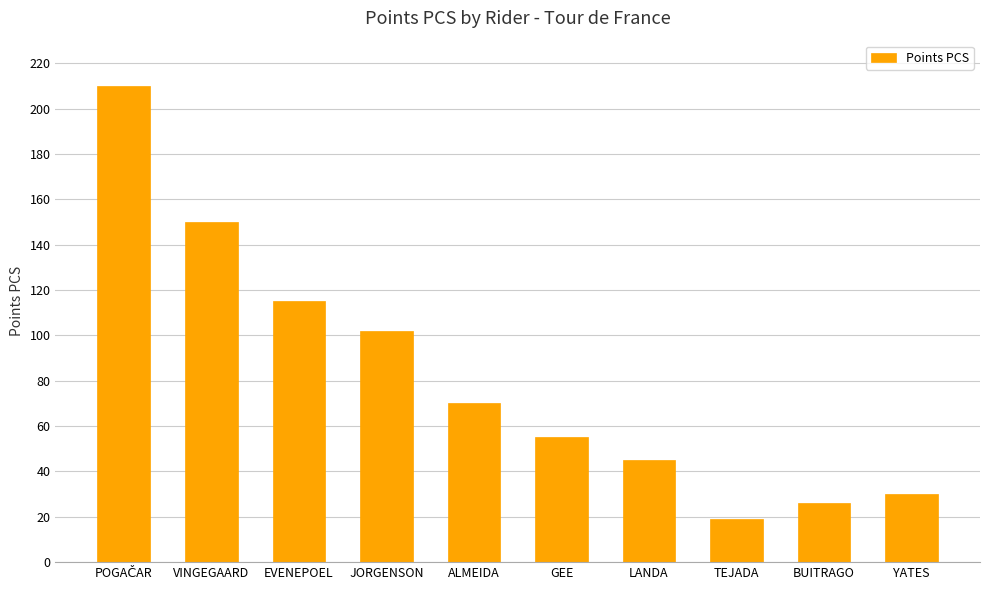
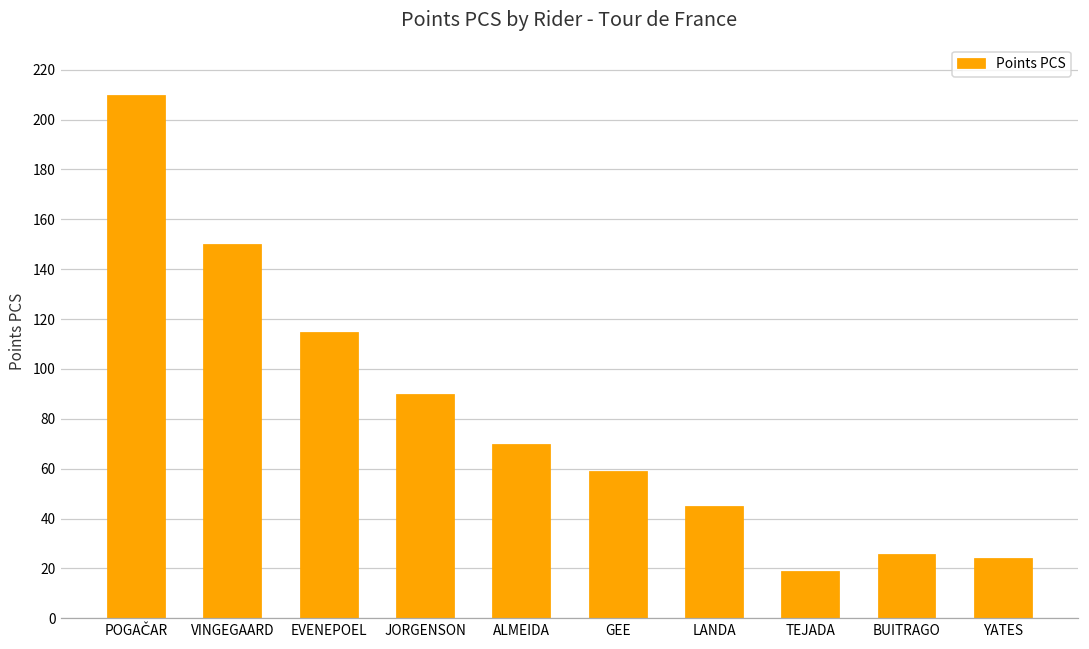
JORGENSON: 102 -> 90
GEE: 55 -> 59
YATES: 30 -> 24
